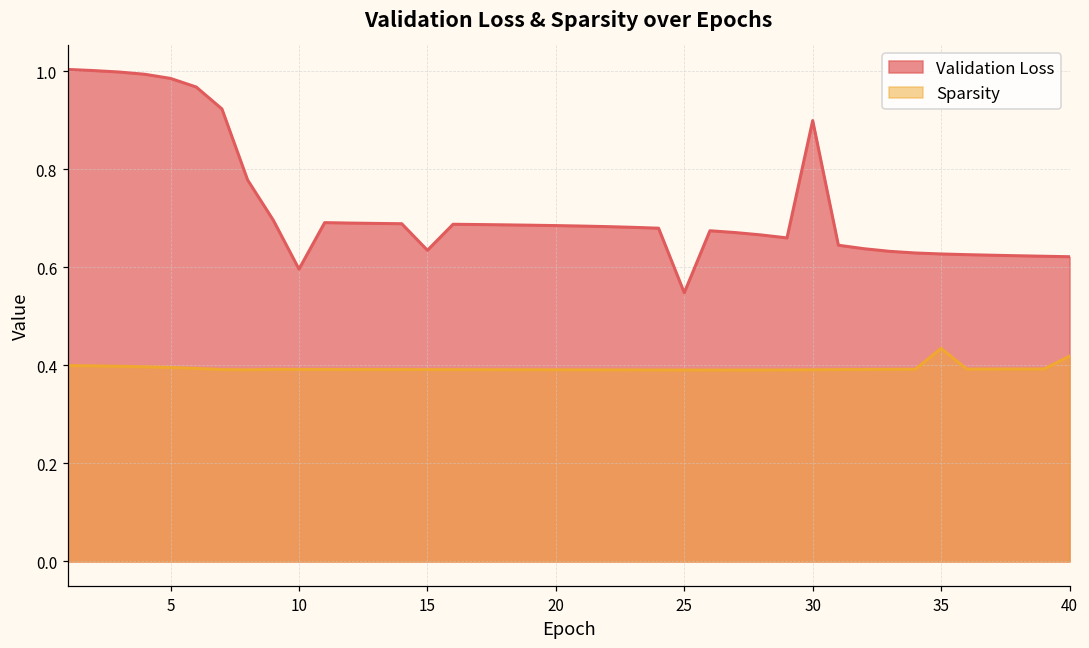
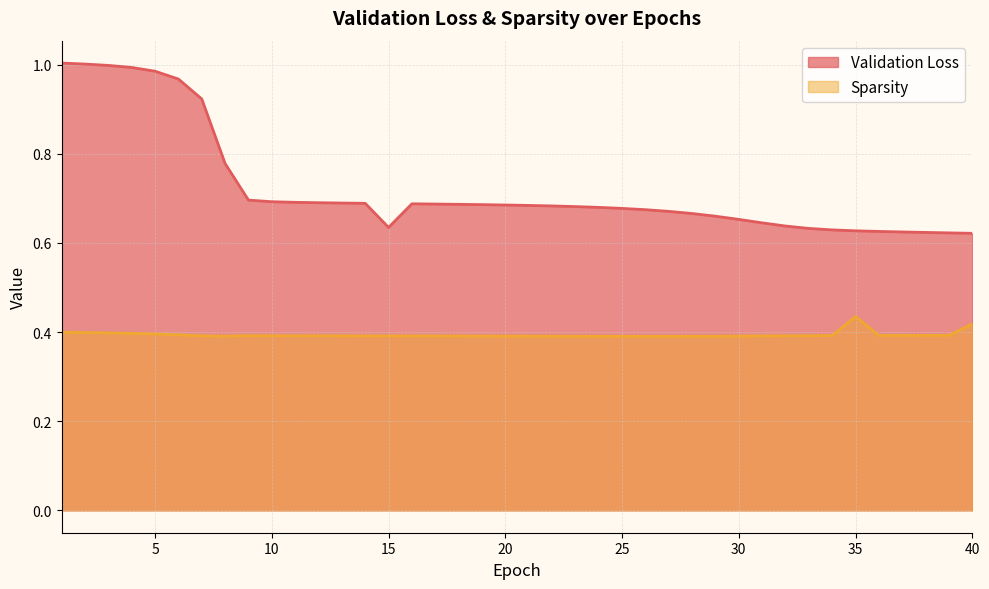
Validation Loss, 10: 0.60 -> 0.69
Validation Loss, 25: 0.55 -> 0.68
Validation Loss, 30: 0.90 -> 0.65
